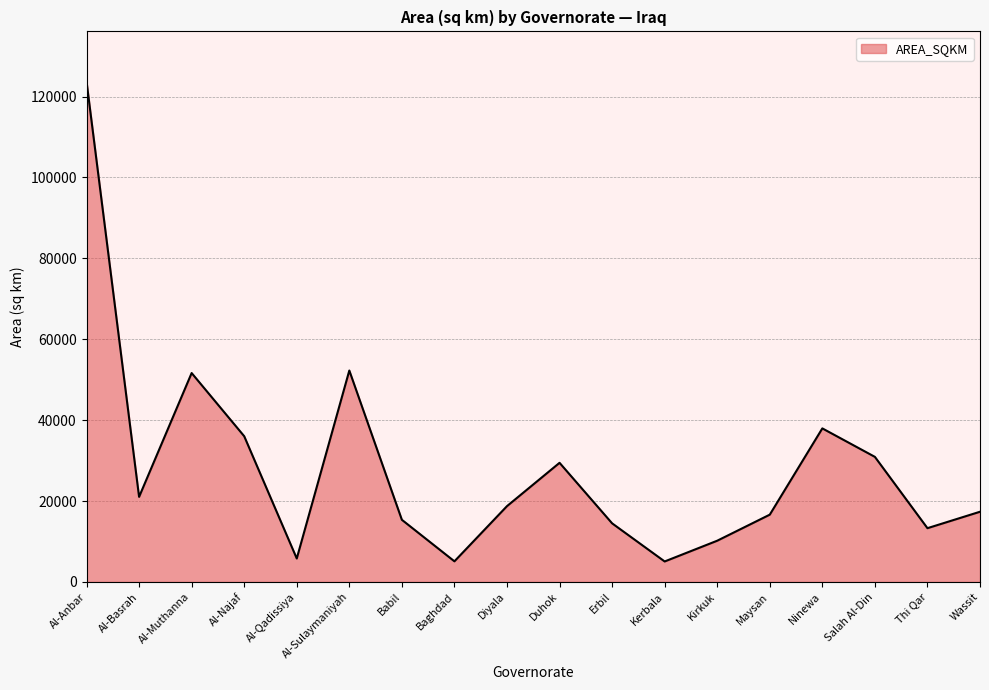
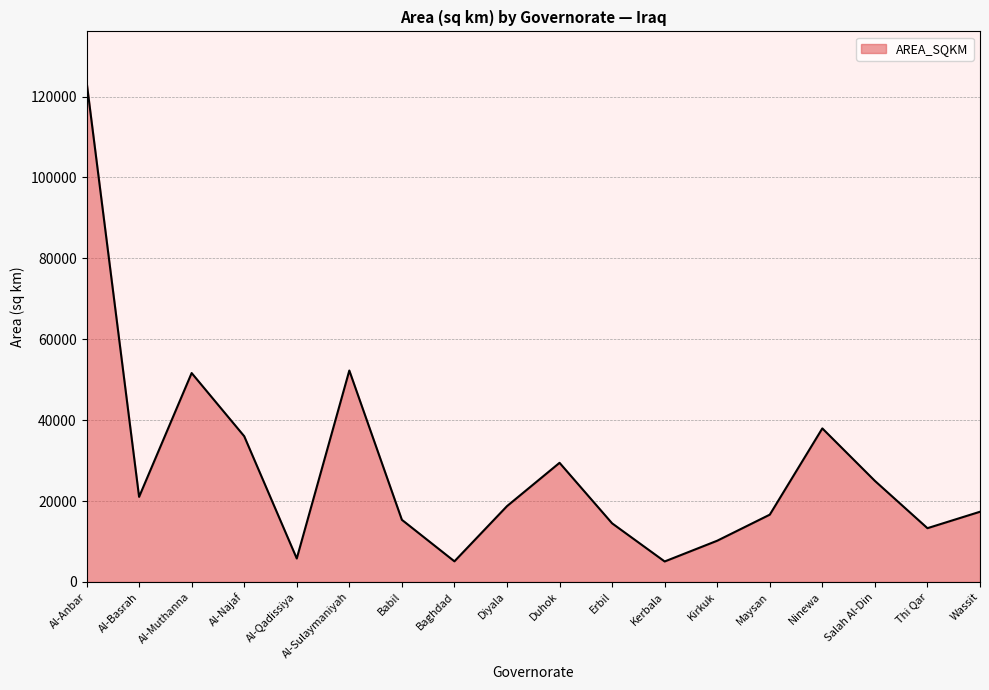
Salah Al-Din: 31000 -> 25000
